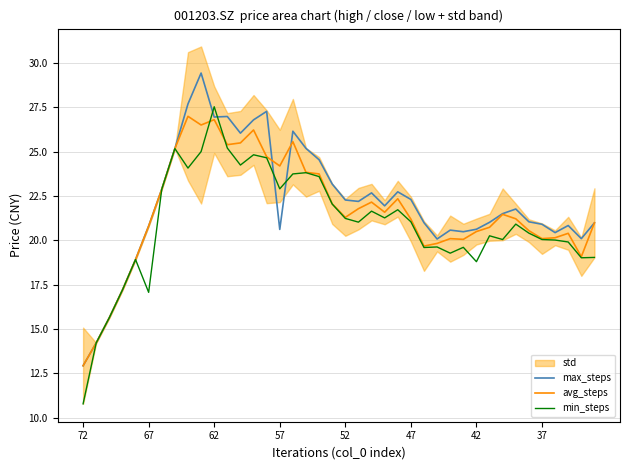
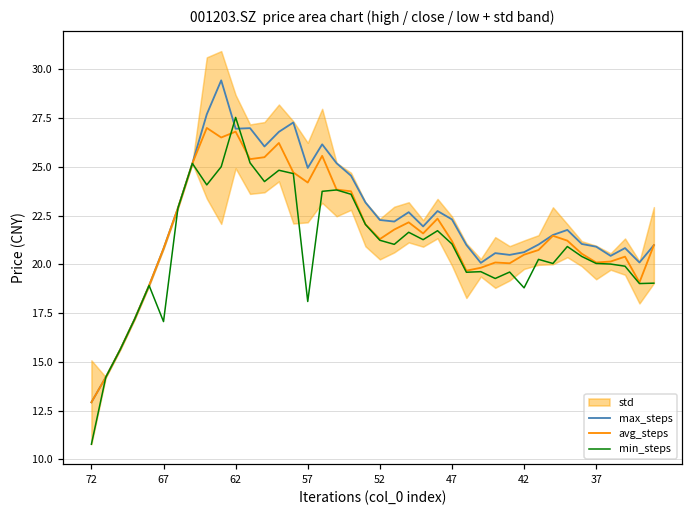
max_steps, 57: 20.6 -> 25.0
min_steps, 57: 22.9 -> 18.1
